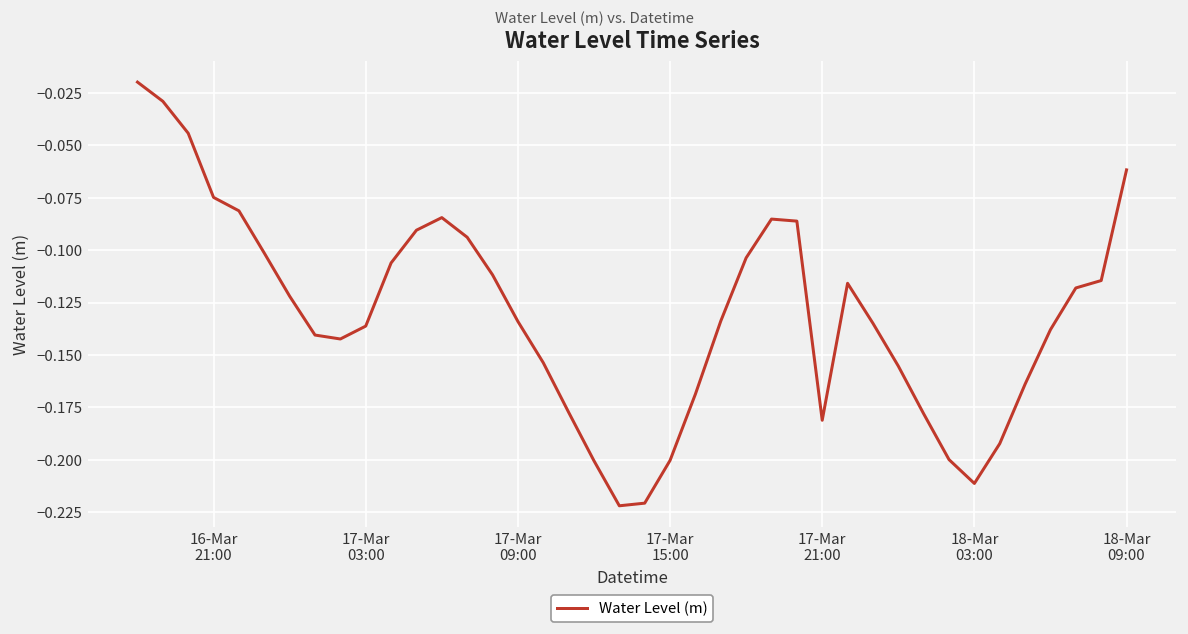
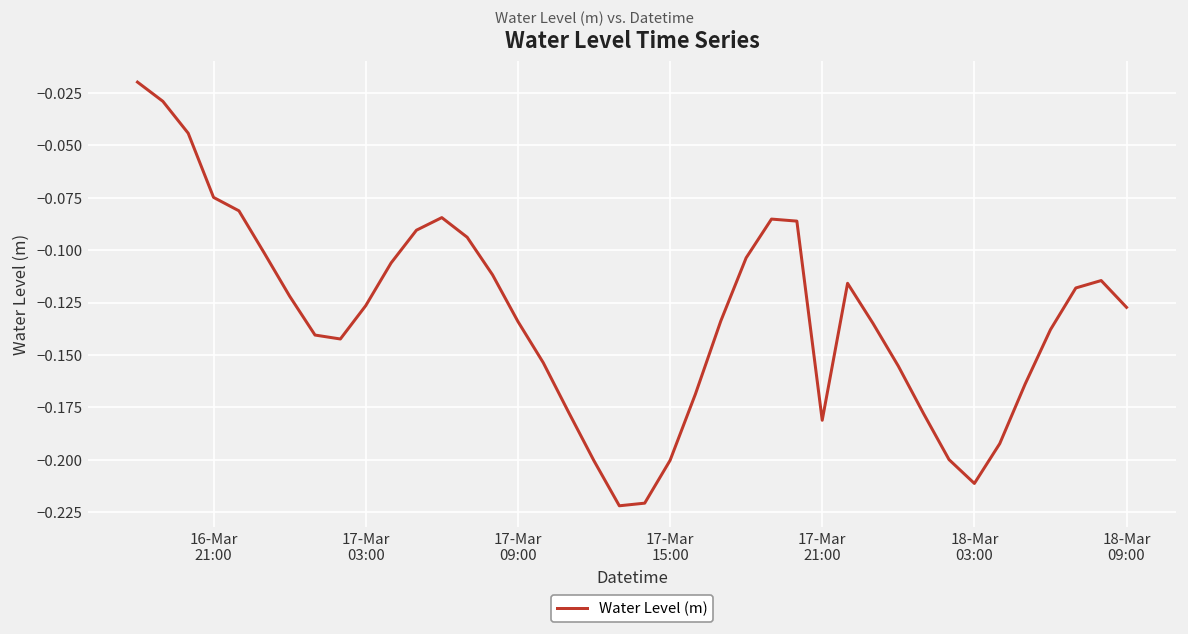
17-Mar 03:00: -0.136 -> -0.126
18-Mar 09:00: -0.062 -> -0.127
